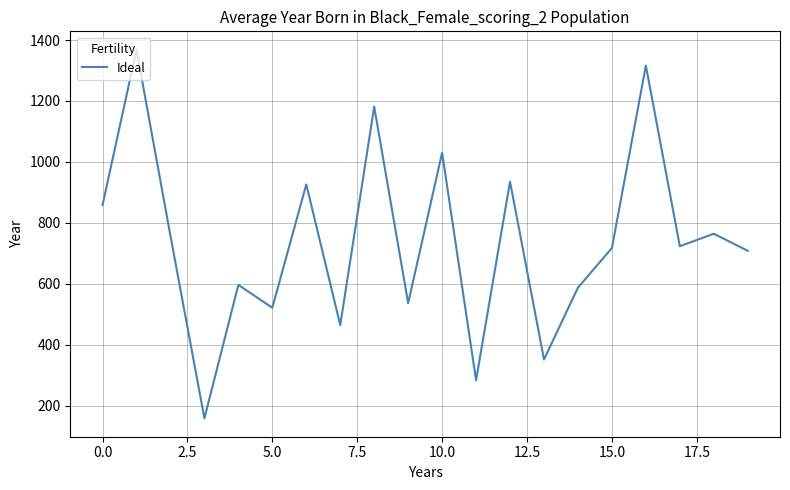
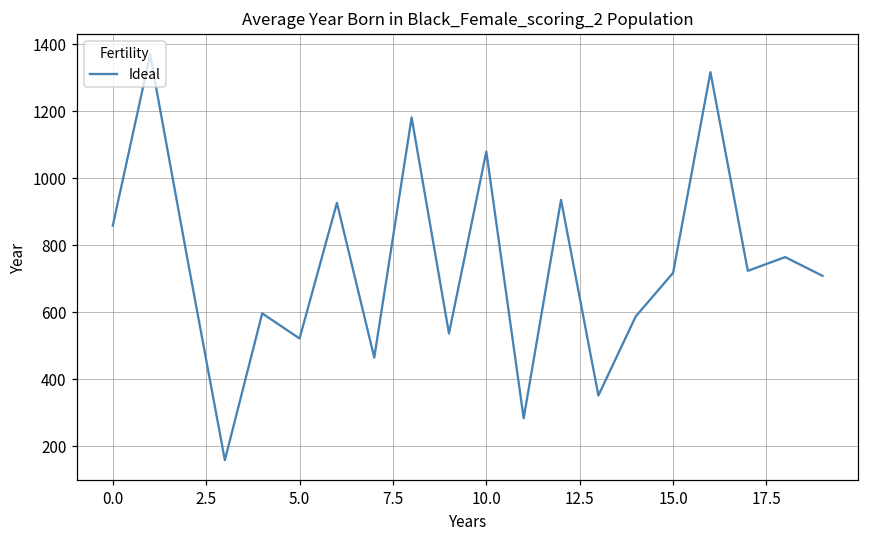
10.0: 1030 -> 1080
